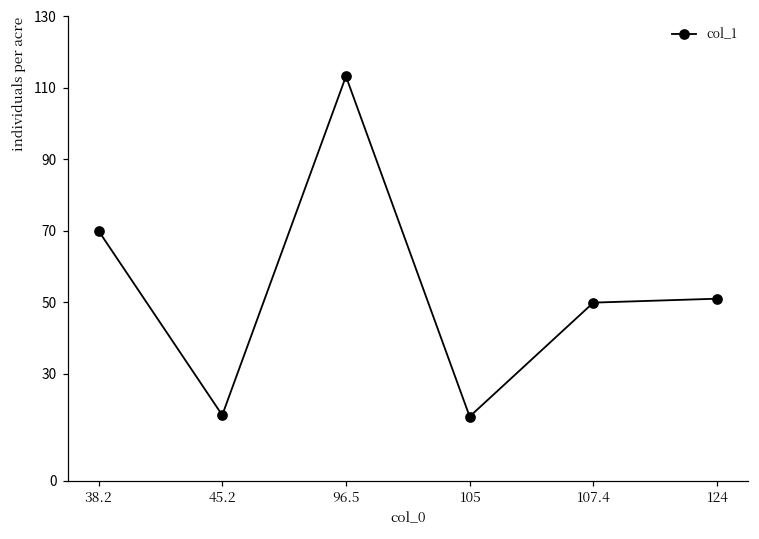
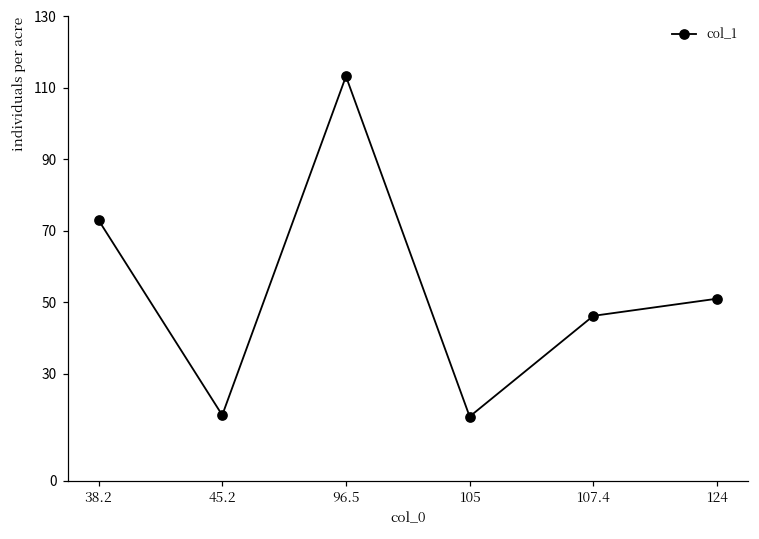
38.2: 70 -> 73
107.4: 50 -> 46
